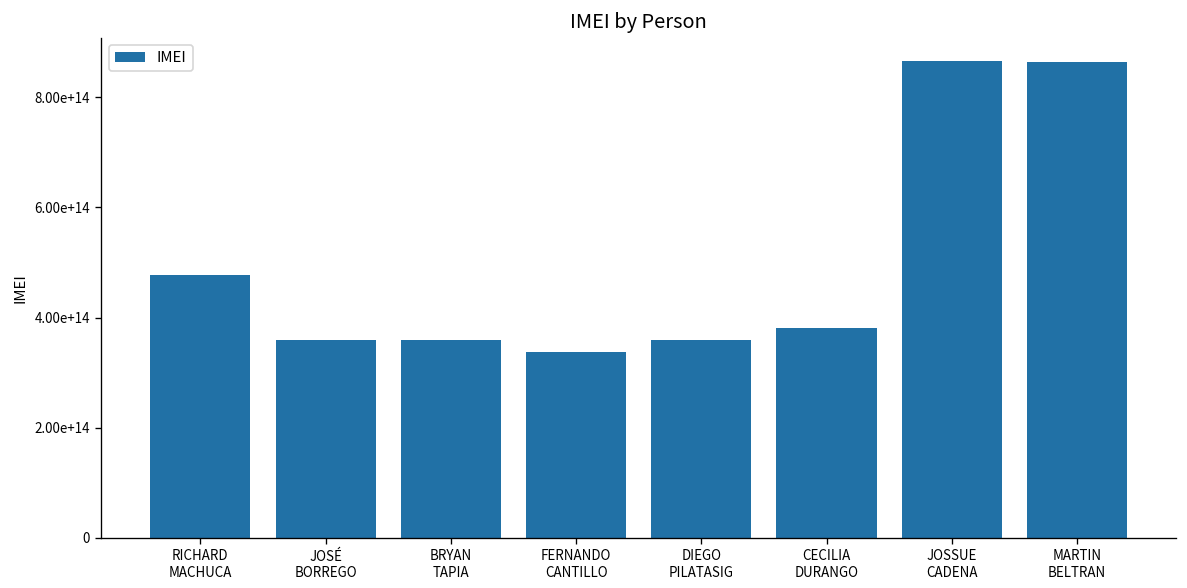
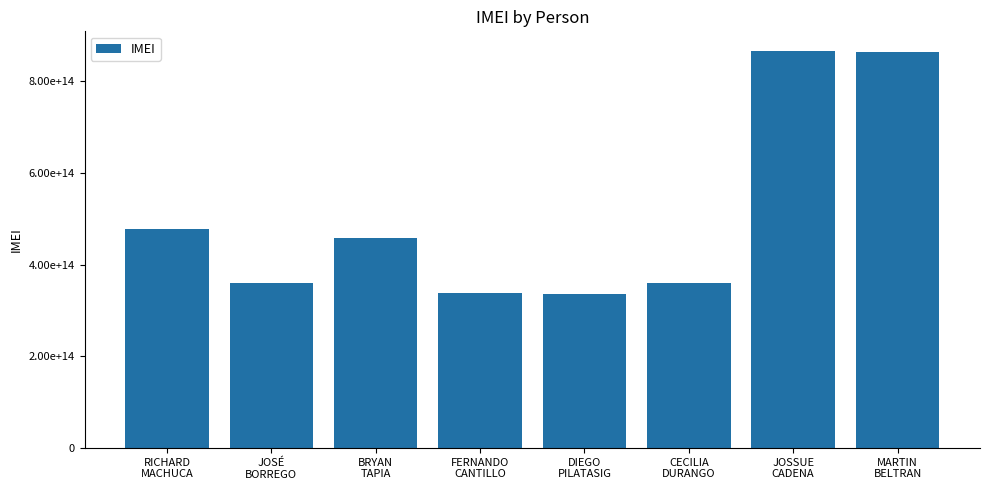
BRYAN TAPIA: 360000000000000 -> 460000000000000
DIEGO PILATASIG: 360000000000000 -> 340000000000000
CECILIA DURANGO: 380000000000000 -> 360000000000000
